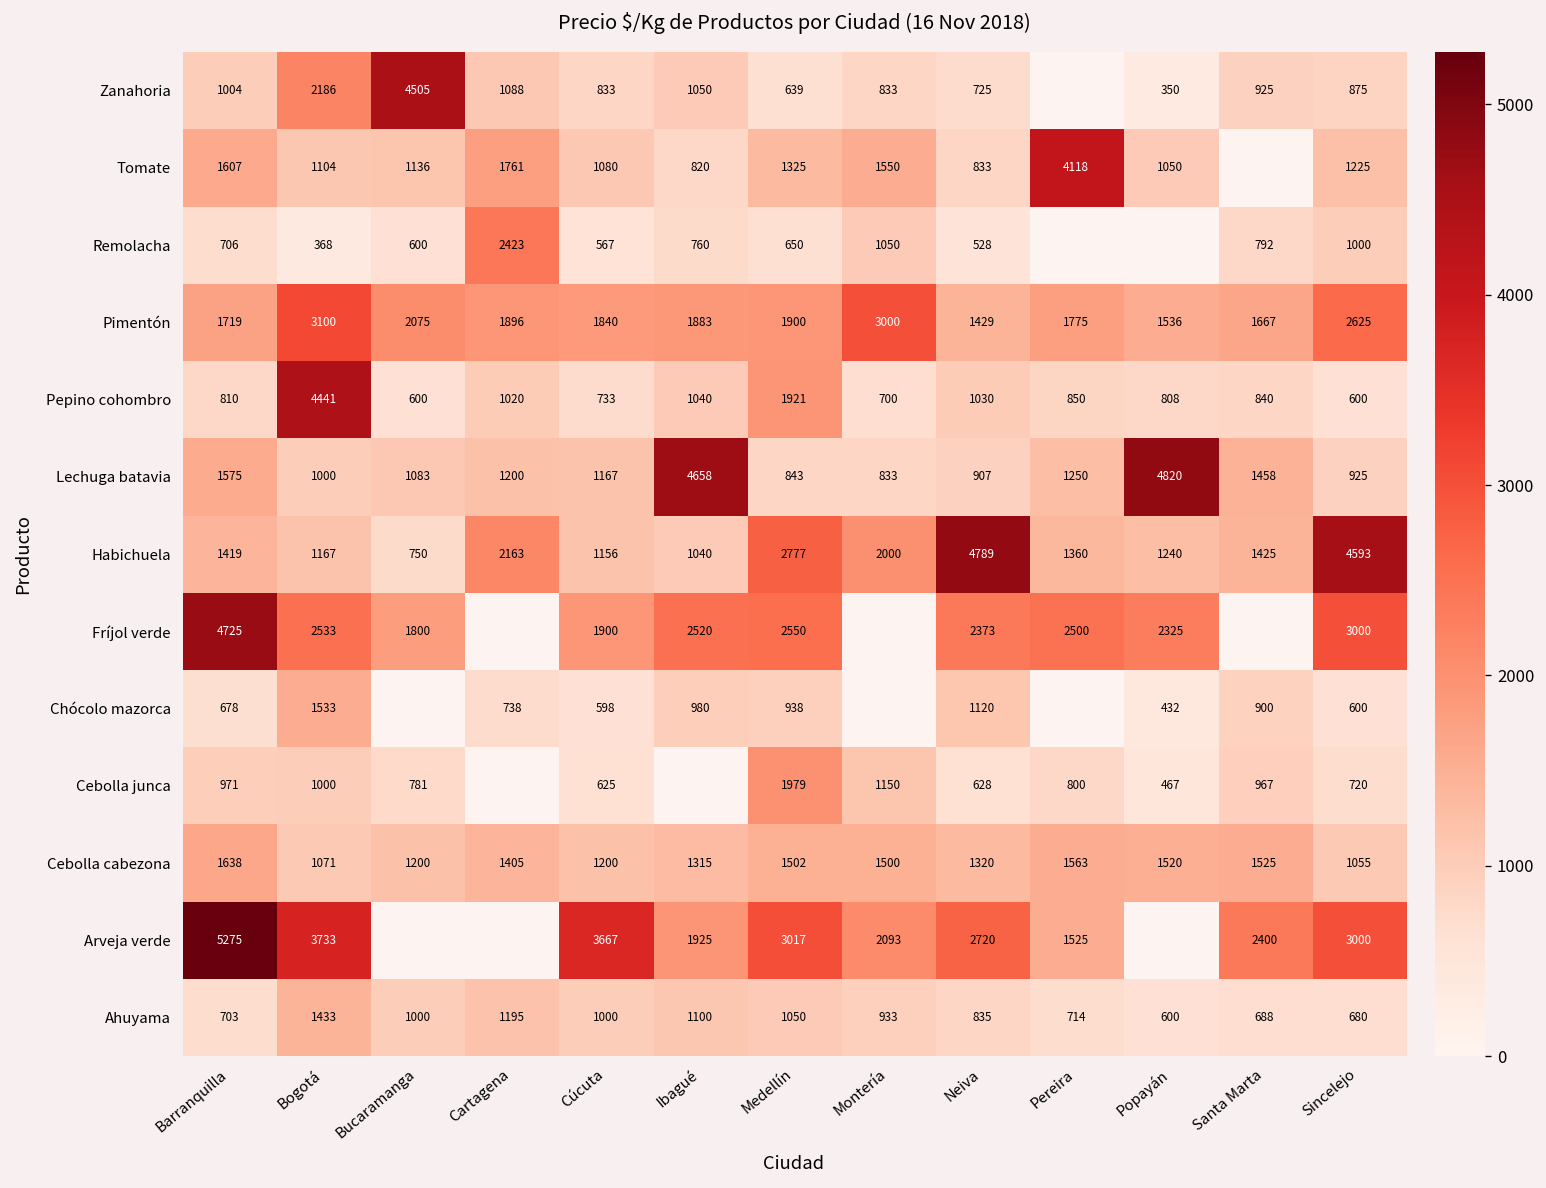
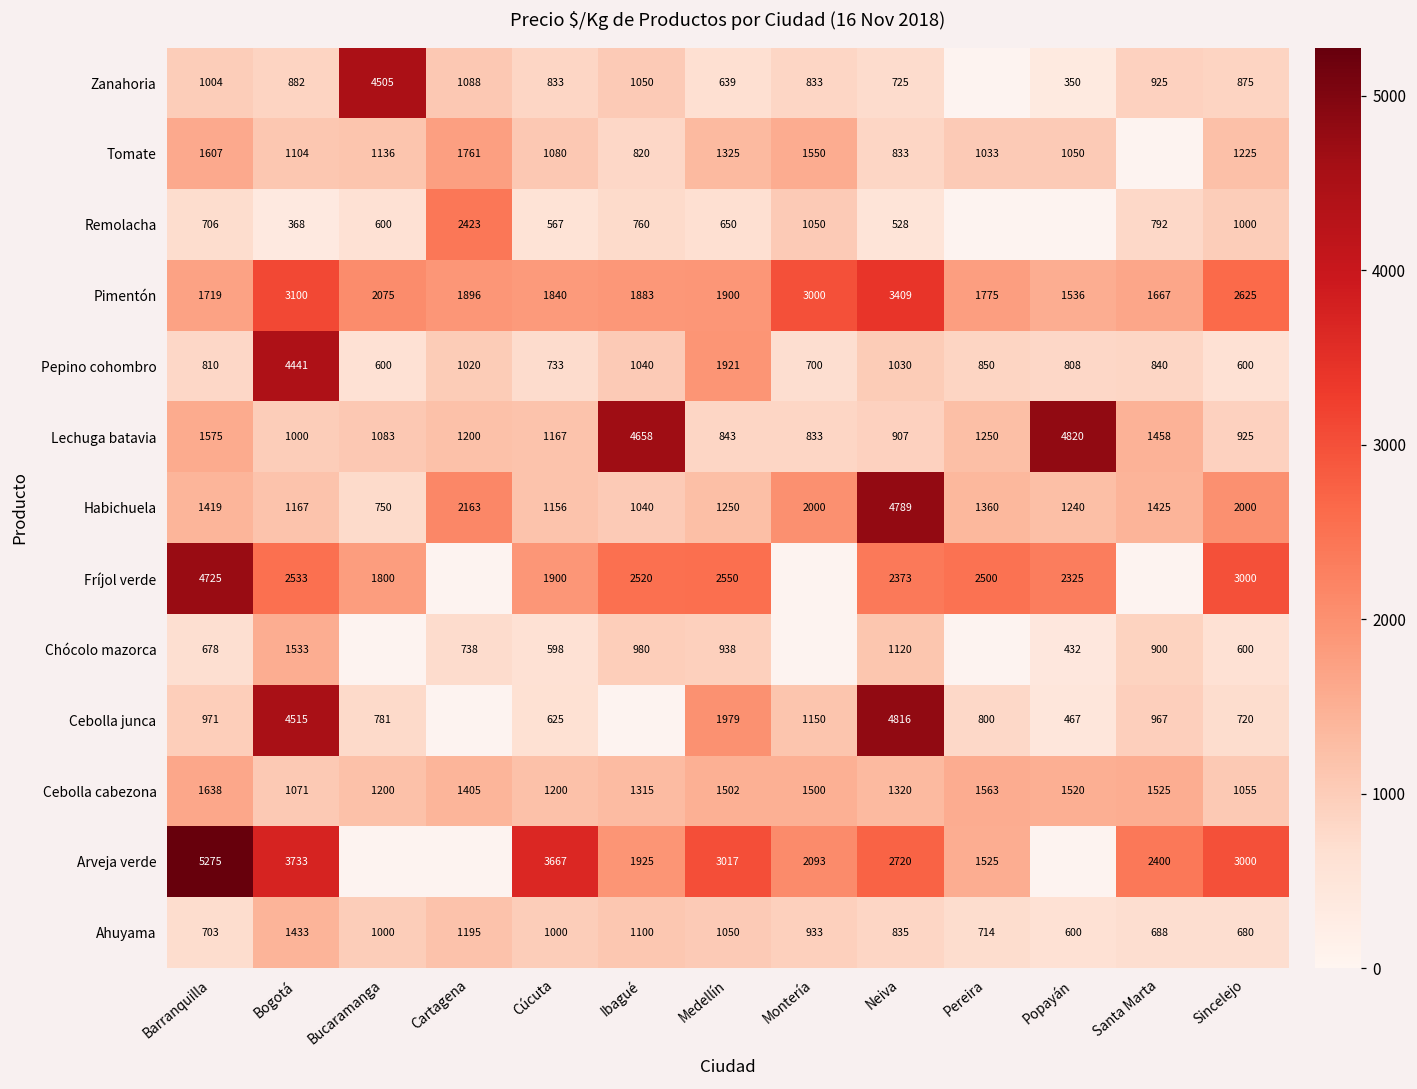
Zanahoria, Bogotá: 2186 -> 882
Tomate, Pereira: 4118 -> 1033
Pimentón, Neiva: 1429 -> 3409
Habichuela, Medellín: 2777 -> 1250
Habichuela, Sincelejo: 4593 -> 2000
Cebolla junca, Bogotá: 1000 -> 4515
Cebolla junca, Neiva: 628 -> 4816
